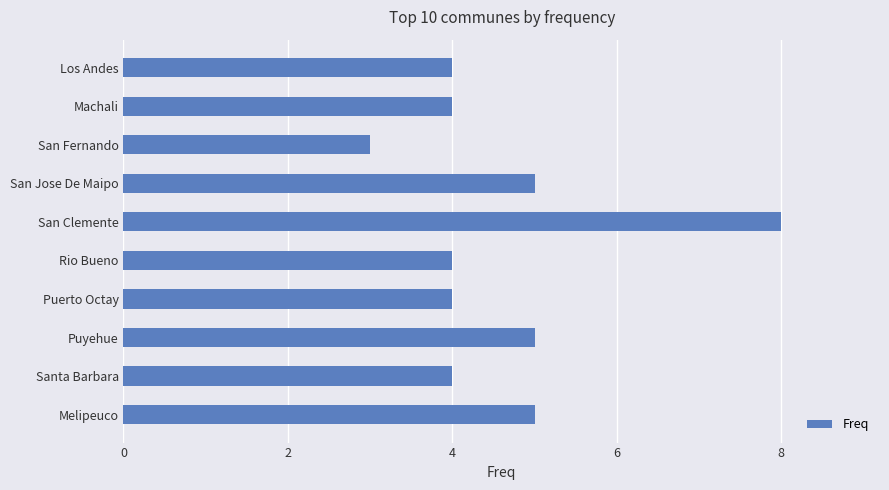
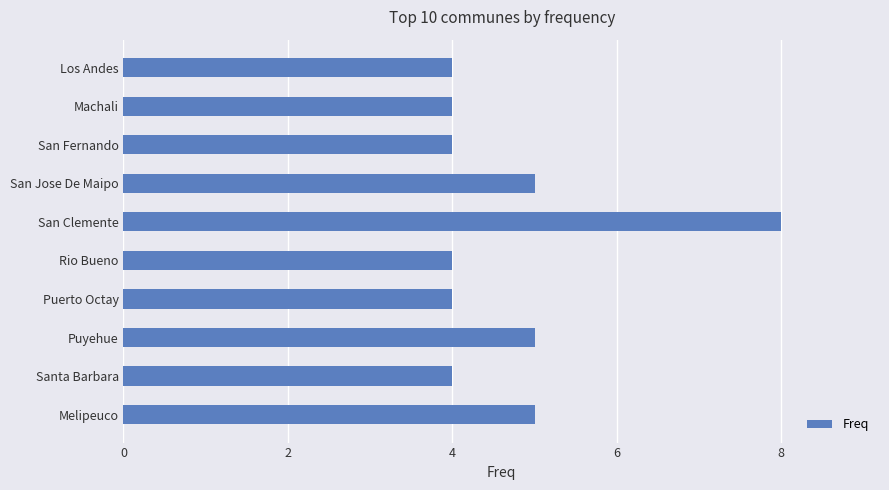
San Fernando: 3 -> 4
